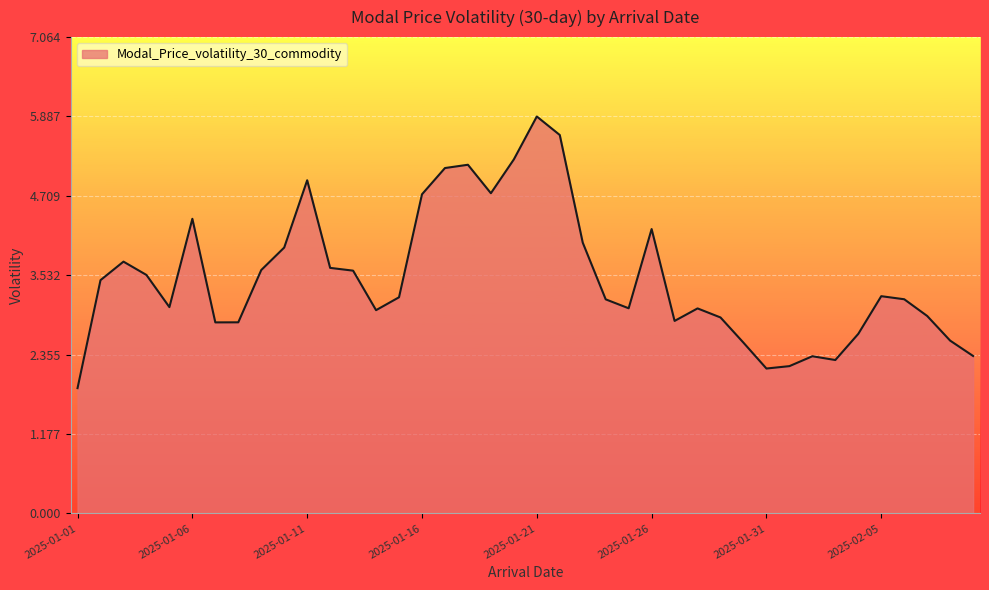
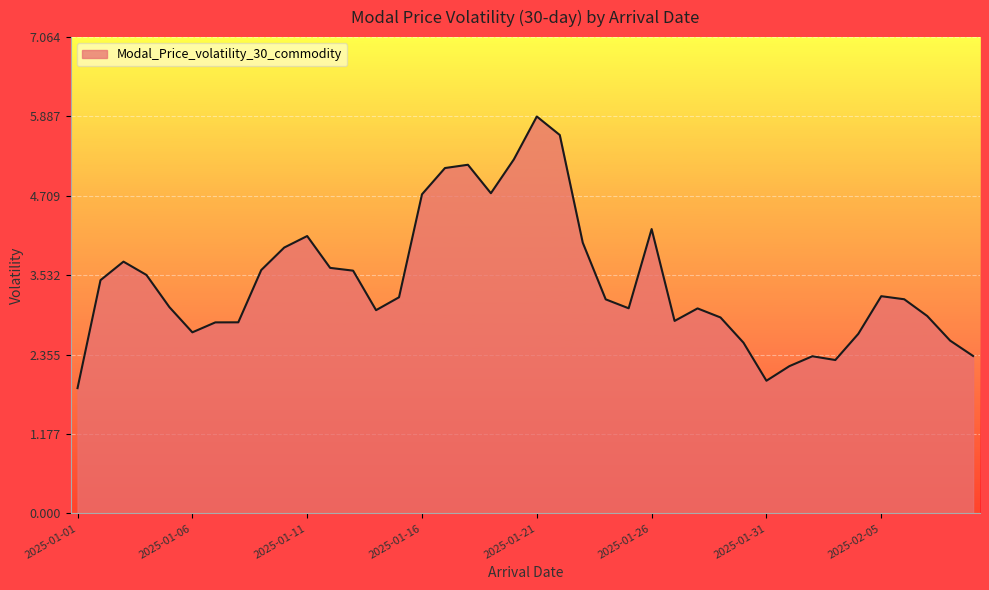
2025-01-06: 4.4 -> 2.7
2025-01-11: 4.9 -> 4.1
2025-01-31: 2.1 -> 2.0
